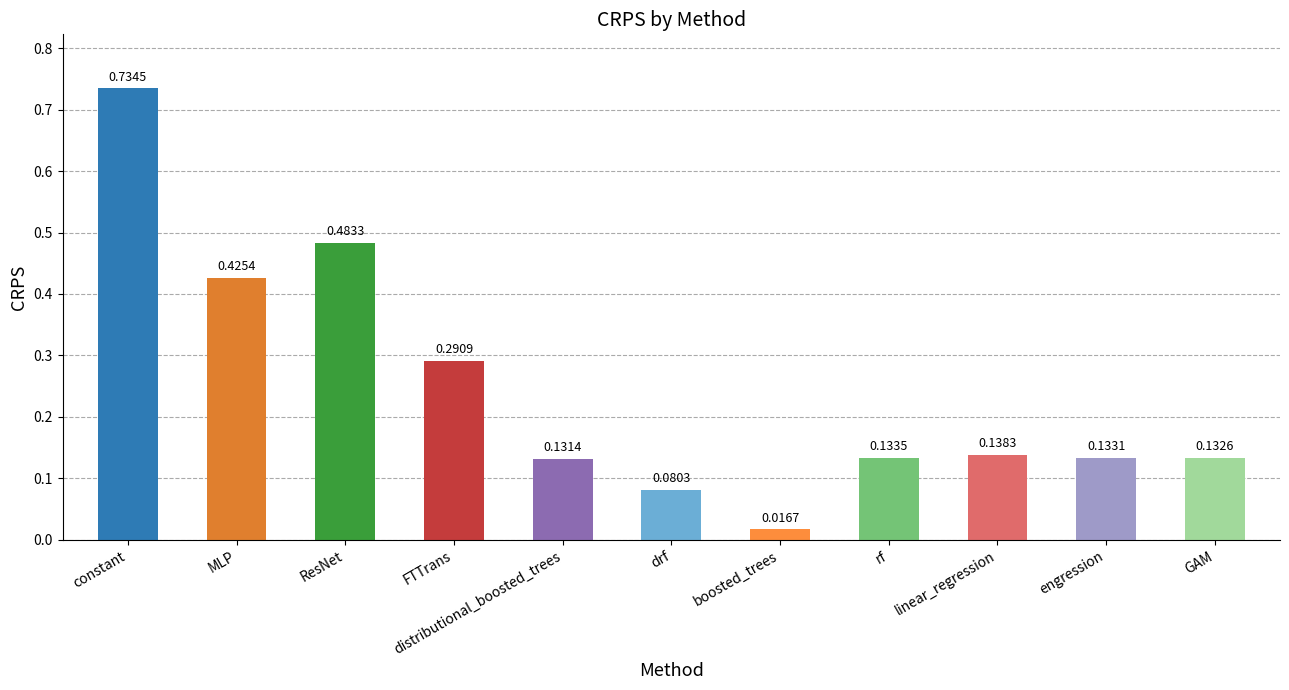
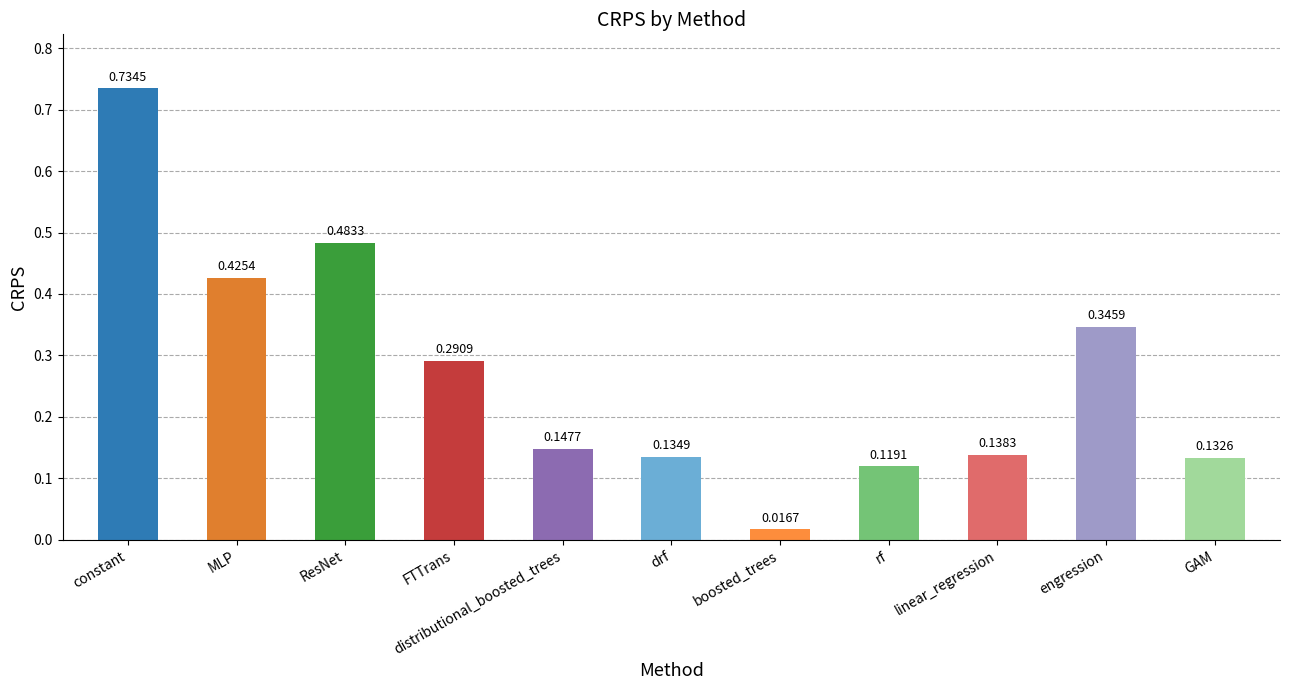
distributional_boosted_trees: 0.1314 -> 0.1477
drf: 0.0803 -> 0.1349
rf: 0.1335 -> 0.1191
engression: 0.1331 -> 0.3459
